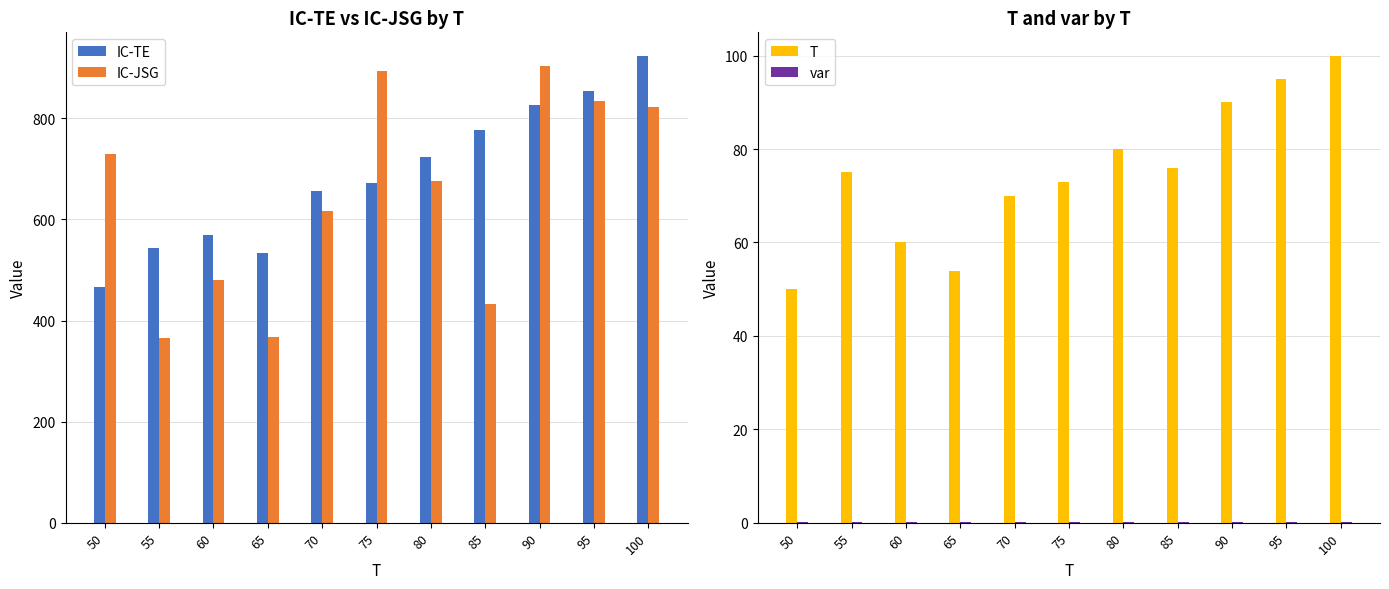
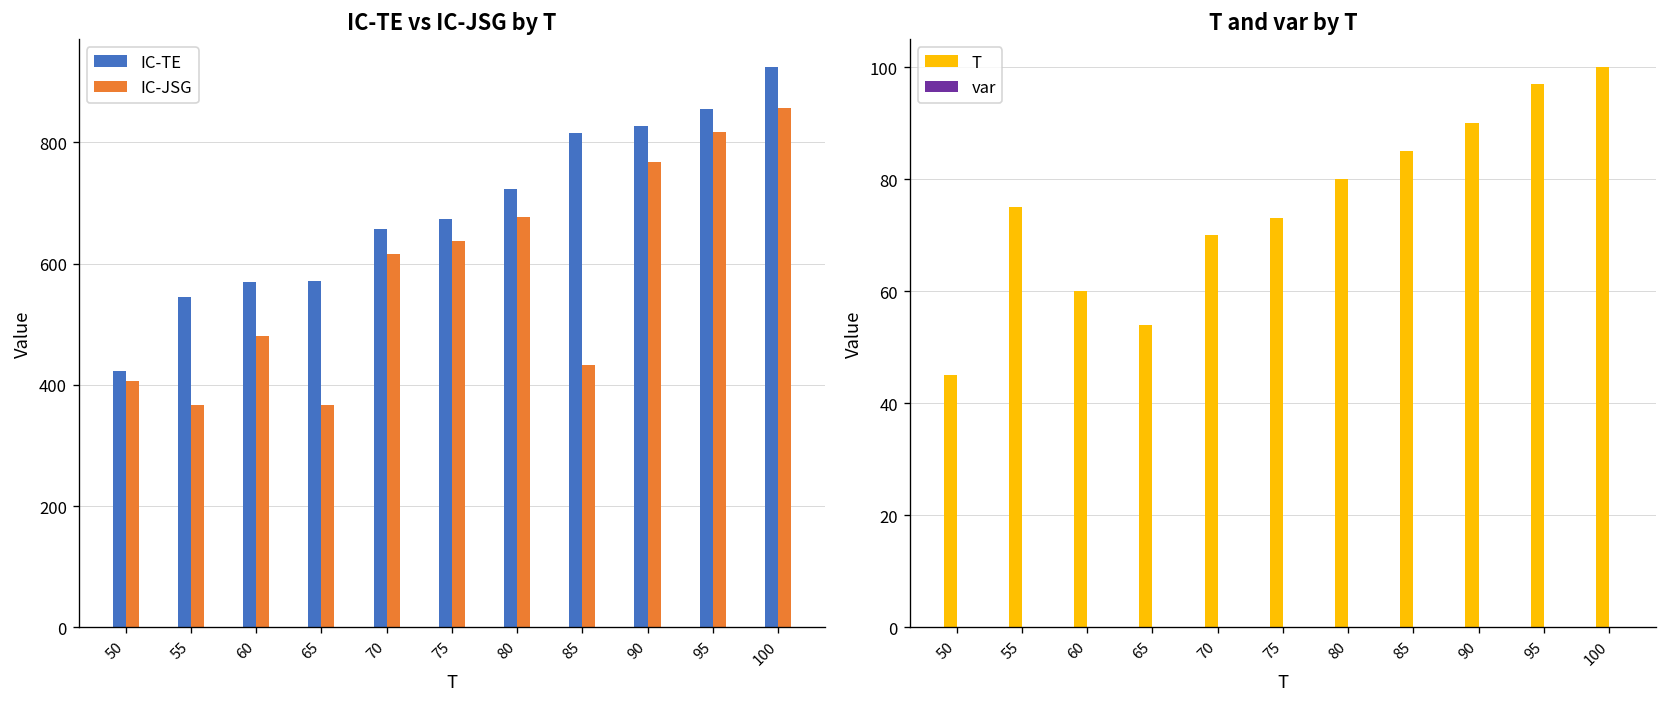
IC-TE vs IC-JSG by T, IC-TE, 50: 470 -> 420
IC-TE vs IC-JSG by T, IC-JSG, 50: 730 -> 410
IC-TE vs IC-JSG by T, IC-TE, 65: 530 -> 570
IC-TE vs IC-JSG by T, IC-JSG, 75: 890 -> 640
IC-TE vs IC-JSG by T, IC-TE, 85: 780 -> 820
IC-TE vs IC-JSG by T, IC-JSG, 90: 900 -> 770
IC-TE vs IC-JSG by T, IC-JSG, 95: 840 -> 820
IC-TE vs IC-JSG by T, IC-JSG, 100: 820 -> 860
T and var by T, T, 50: 50 -> 45
T and var by T, T, 85: 76 -> 85
T and var by T, T, 95: 95 -> 97
